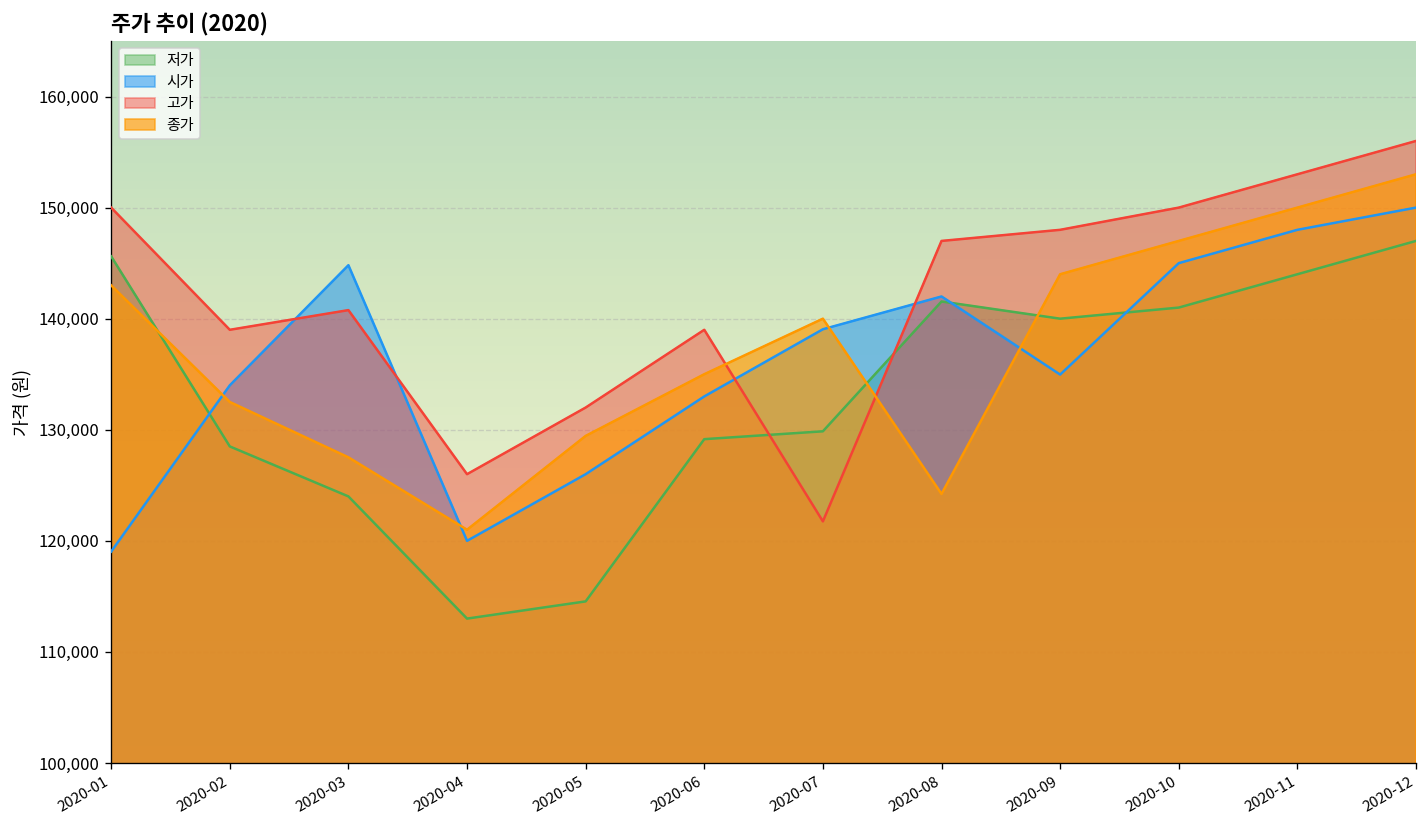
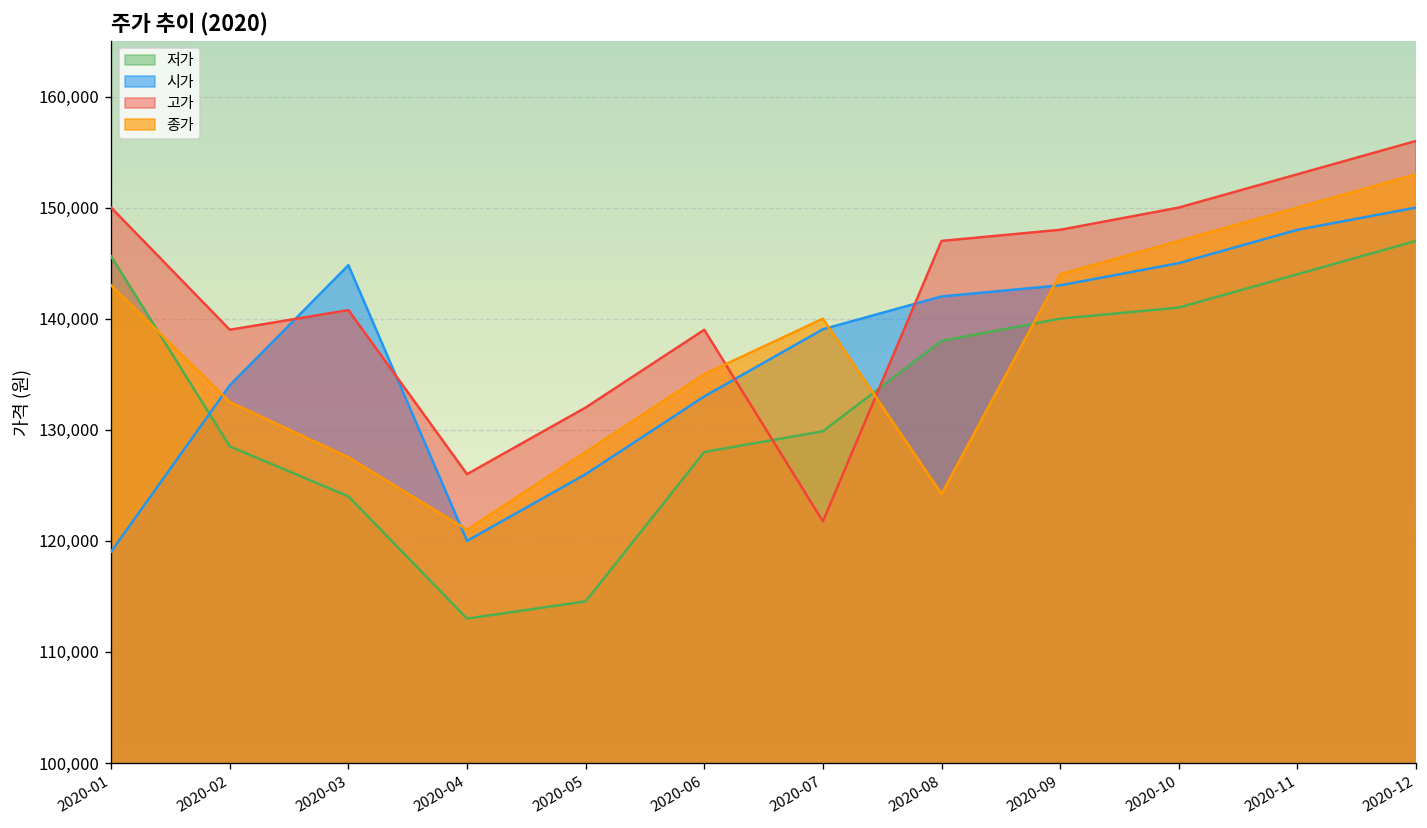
종가, 2020-05: 129,000 -> 128,000
저가, 2020-06: 129,000 -> 128,000
저가, 2020-08: 142,000 -> 138,000
시가, 2020-09: 135,000 -> 143,000
